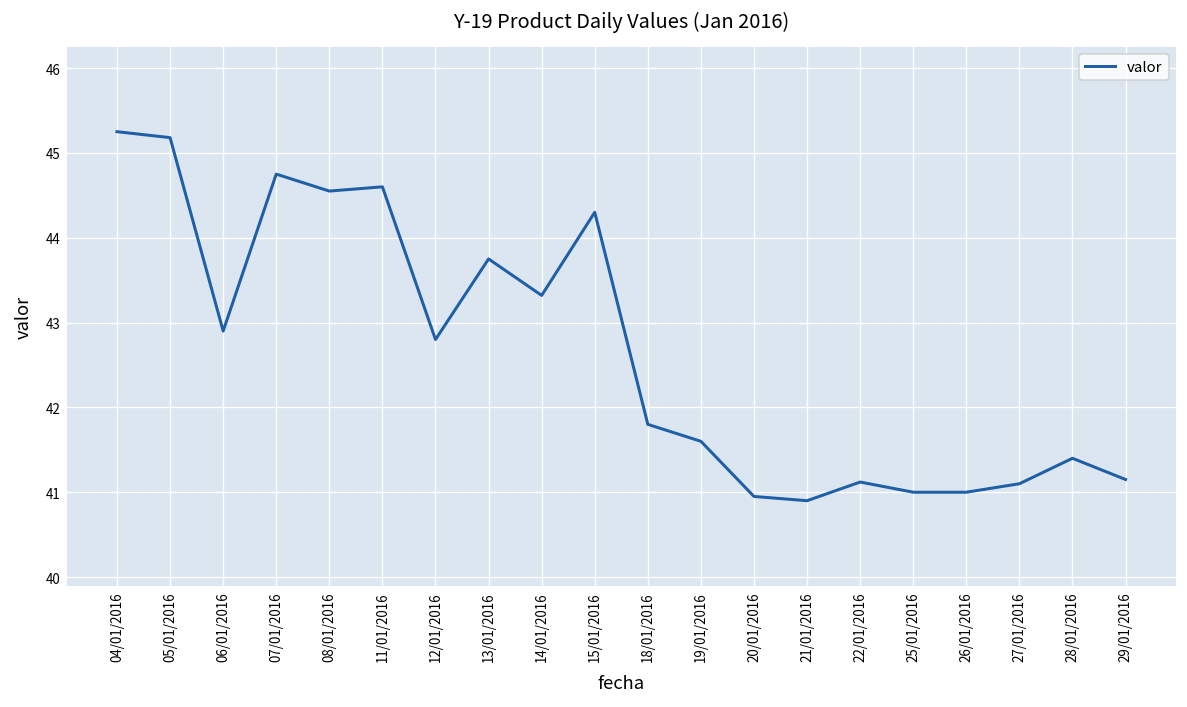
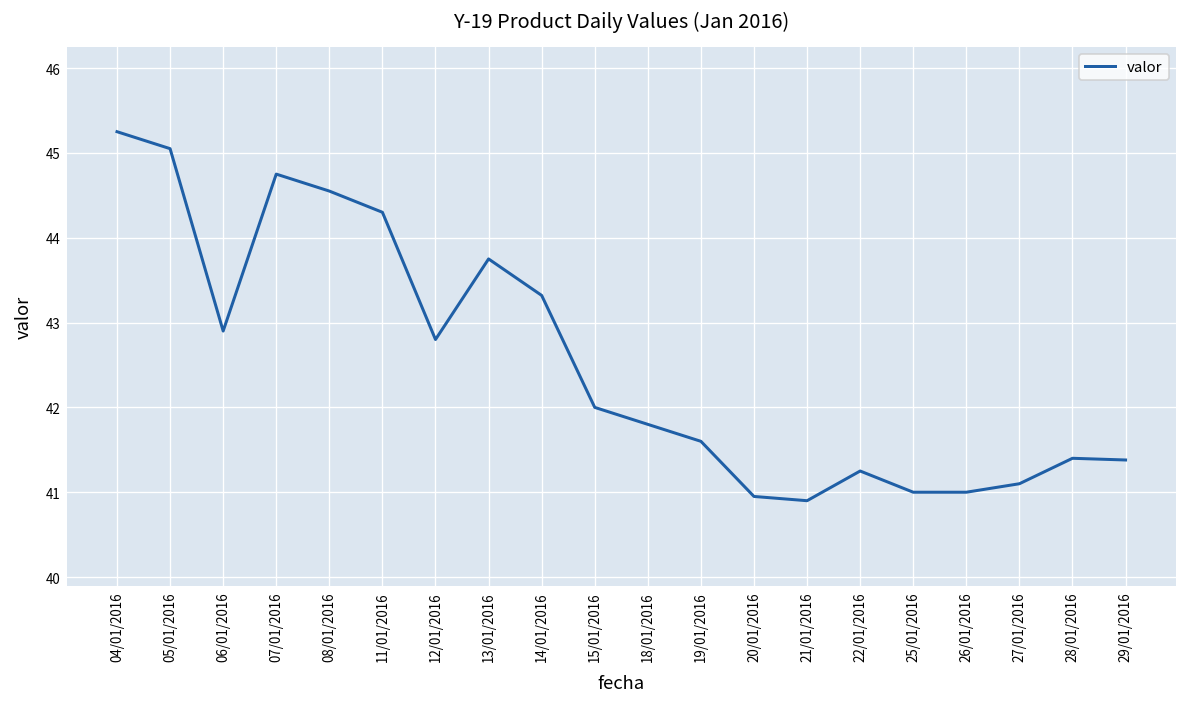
05/01/2016: 45.2 -> 45.1
11/01/2016: 44.6 -> 44.3
15/01/2016: 44.3 -> 42.0
22/01/2016: 41.1 -> 41.3
29/01/2016: 41.2 -> 41.4
